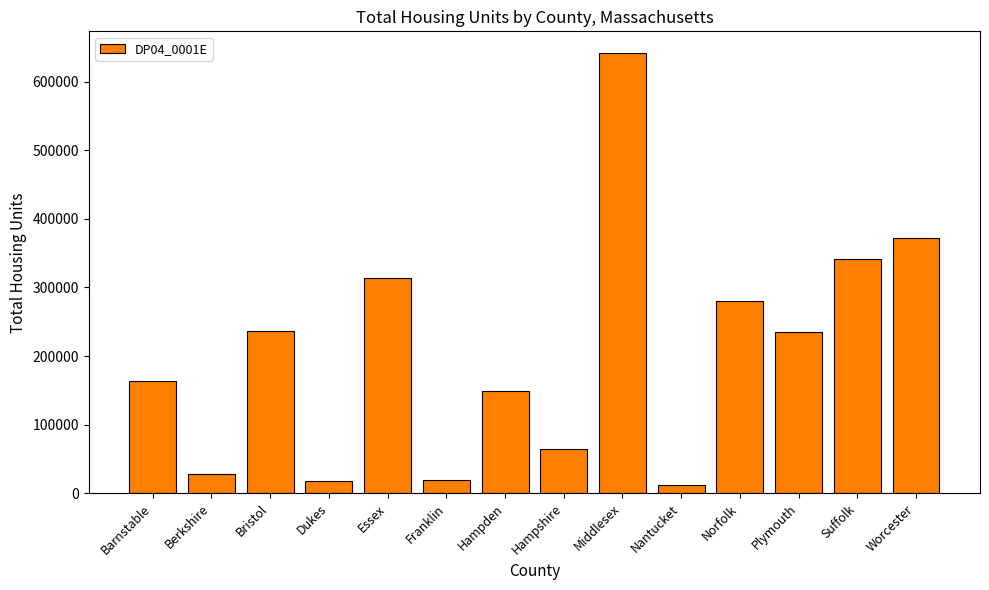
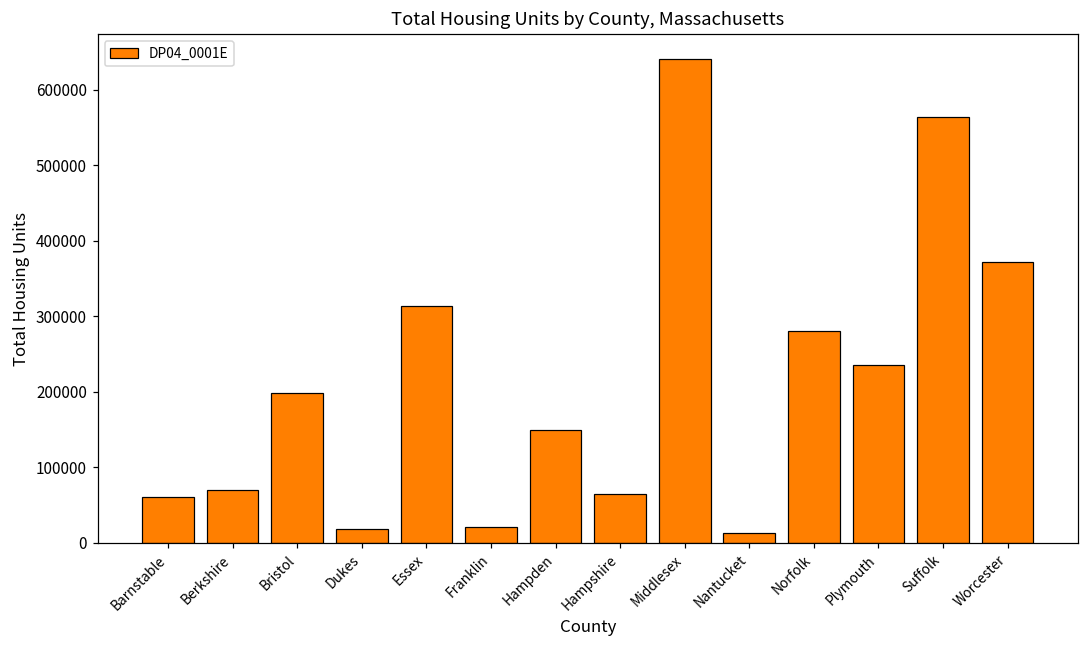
Barnstable: 160000 -> 60000
Berkshire: 30000 -> 70000
Bristol: 240000 -> 200000
Suffolk: 340000 -> 560000
